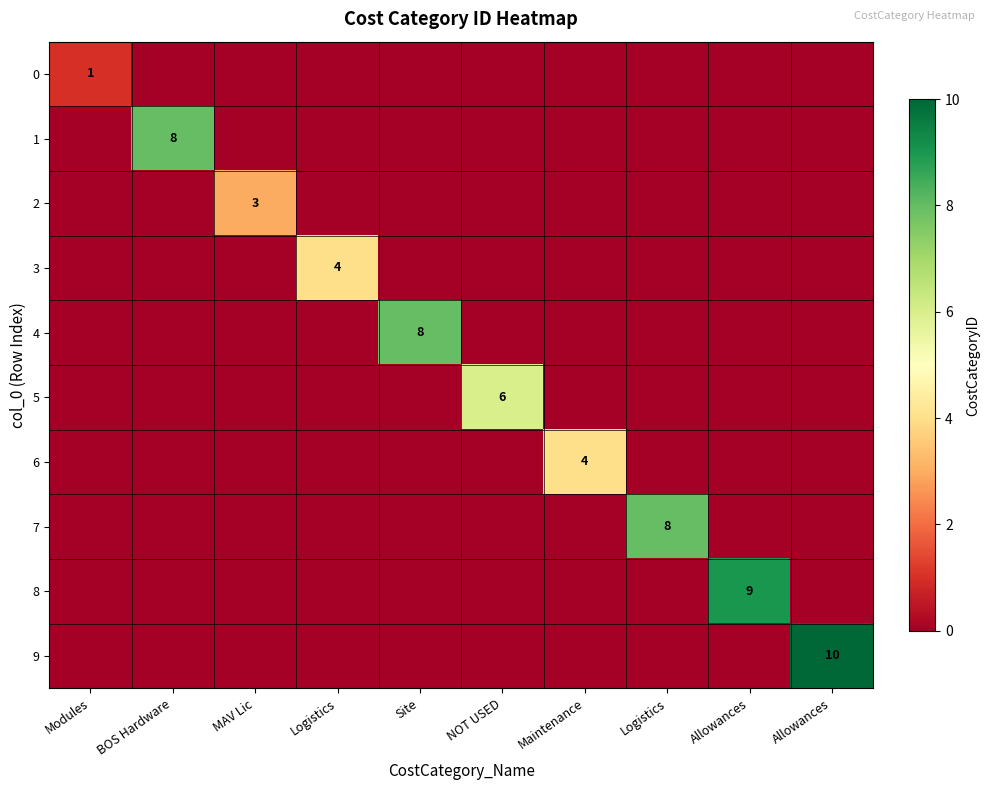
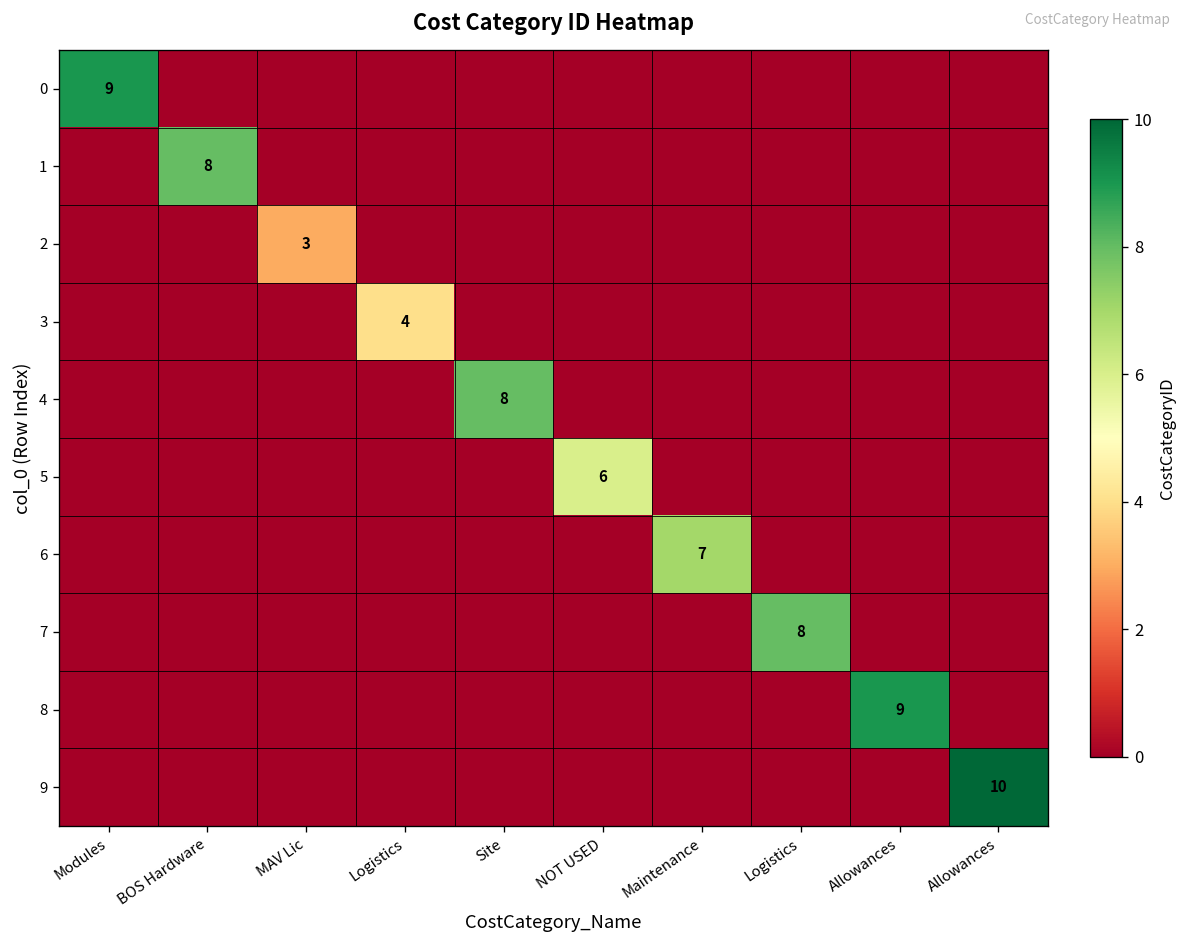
0, Modules: 1 -> 9
6, Maintenance: 4 -> 7
